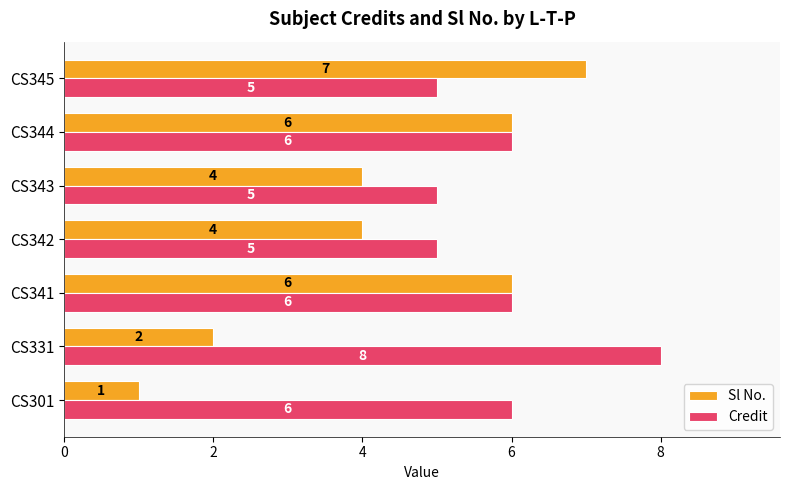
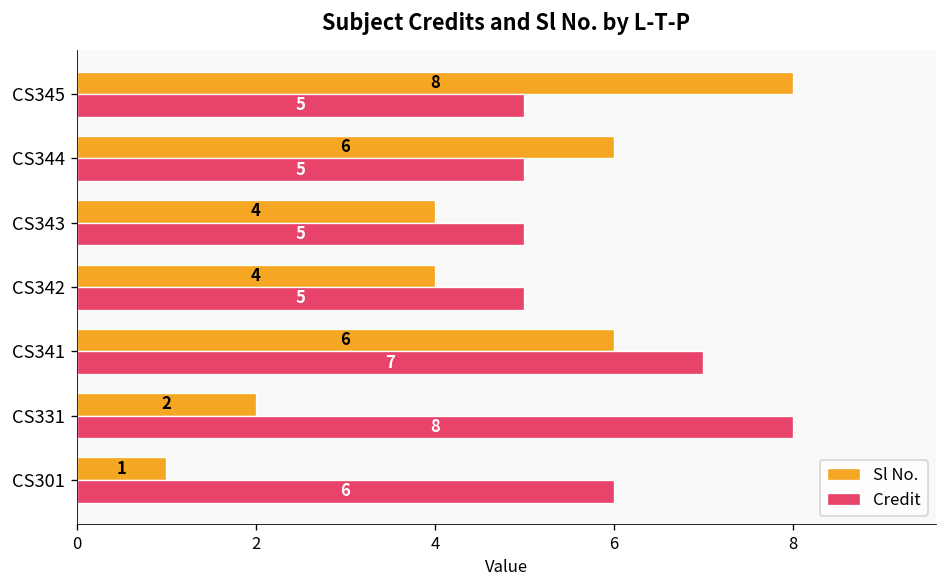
Sl No., CS345: 7 -> 8
Credit, CS344: 6 -> 5
Credit, CS341: 6 -> 7
